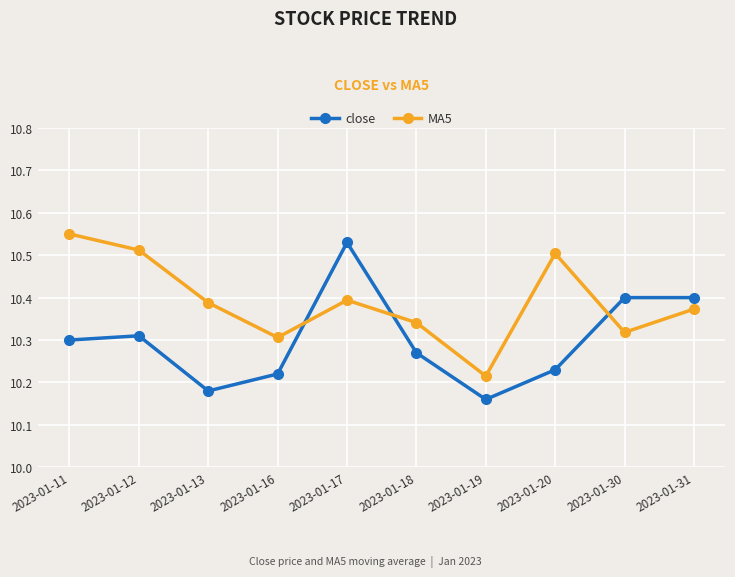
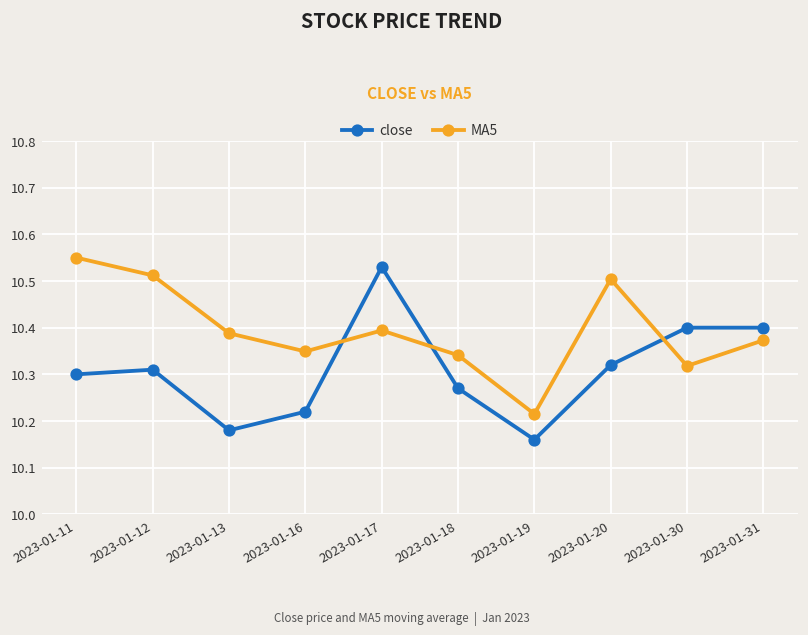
MA5, 2023-01-16: 10.31 -> 10.35
close, 2023-01-20: 10.23 -> 10.32
